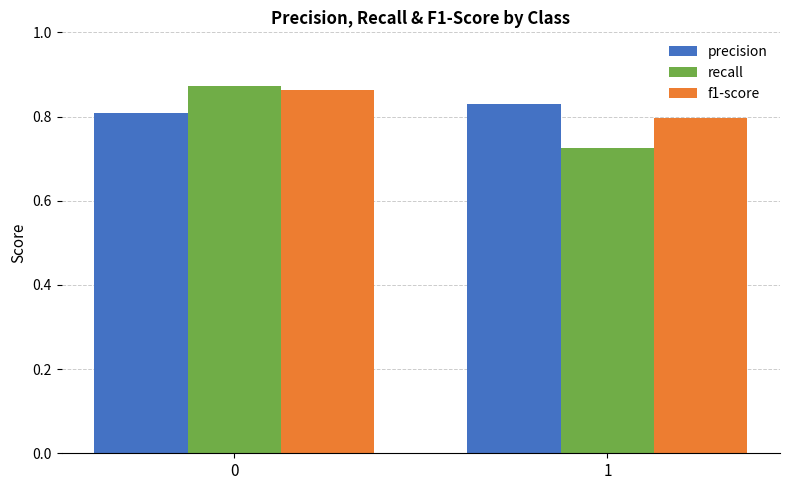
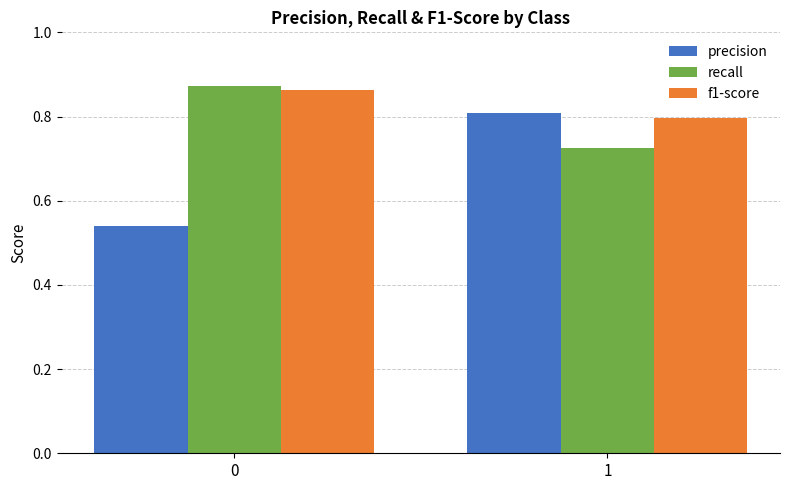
precision, 0: 0.81 -> 0.54
precision, 1: 0.83 -> 0.81
